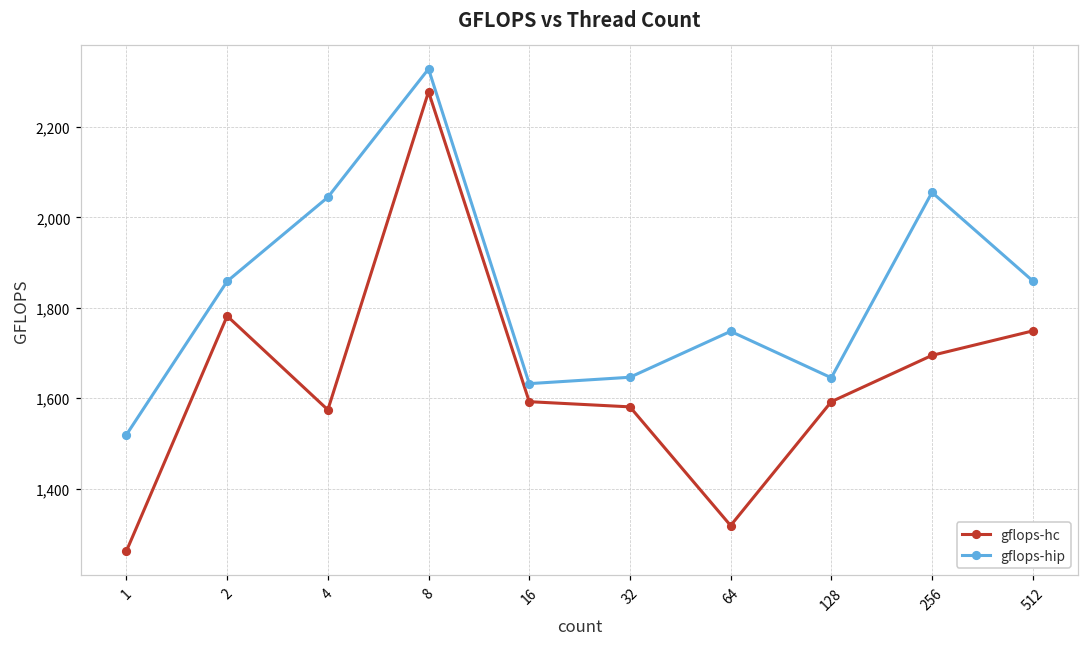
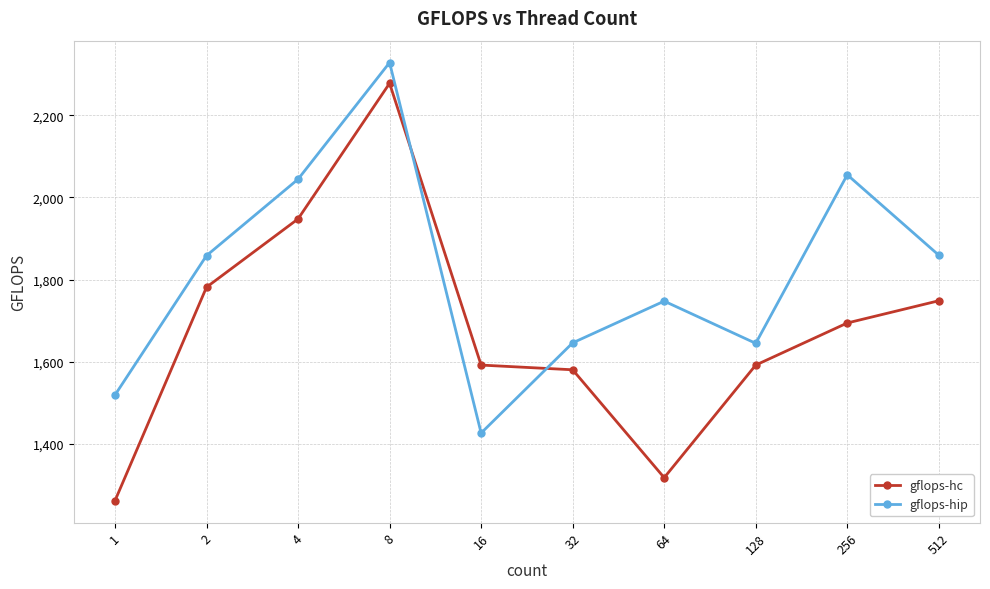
gflops-hc, 4: 1,570 -> 1,950
gflops-hip, 16: 1,630 -> 1,430
